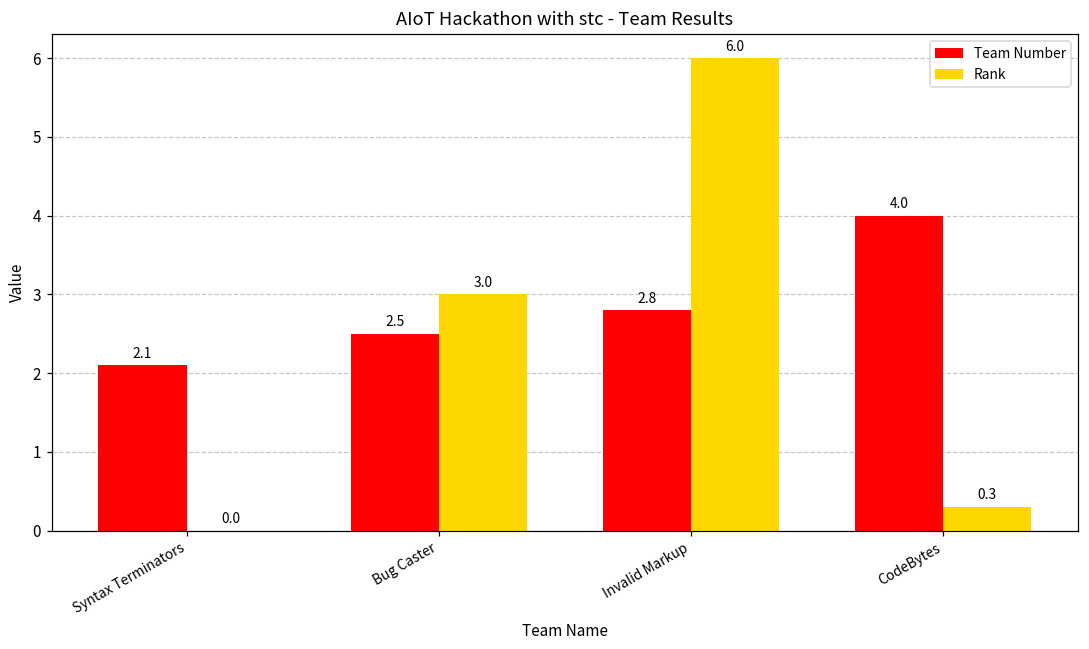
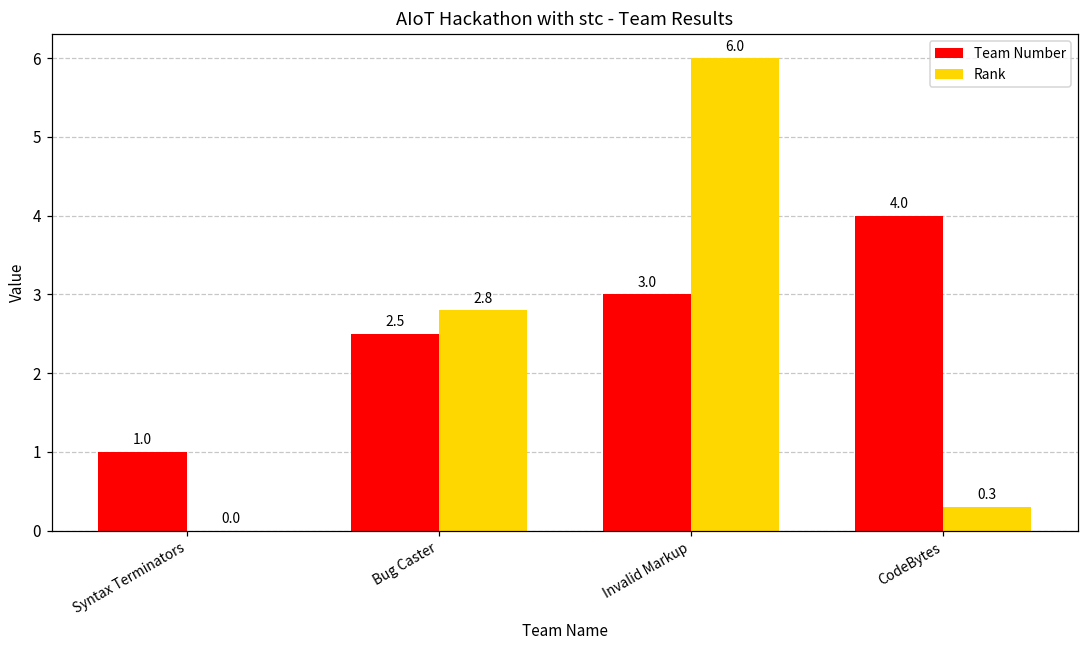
Team Number, Syntax Terminators: 2.1 -> 1.0
Rank, Bug Caster: 3.0 -> 2.8
Team Number, Invalid Markup: 2.8 -> 3.0
